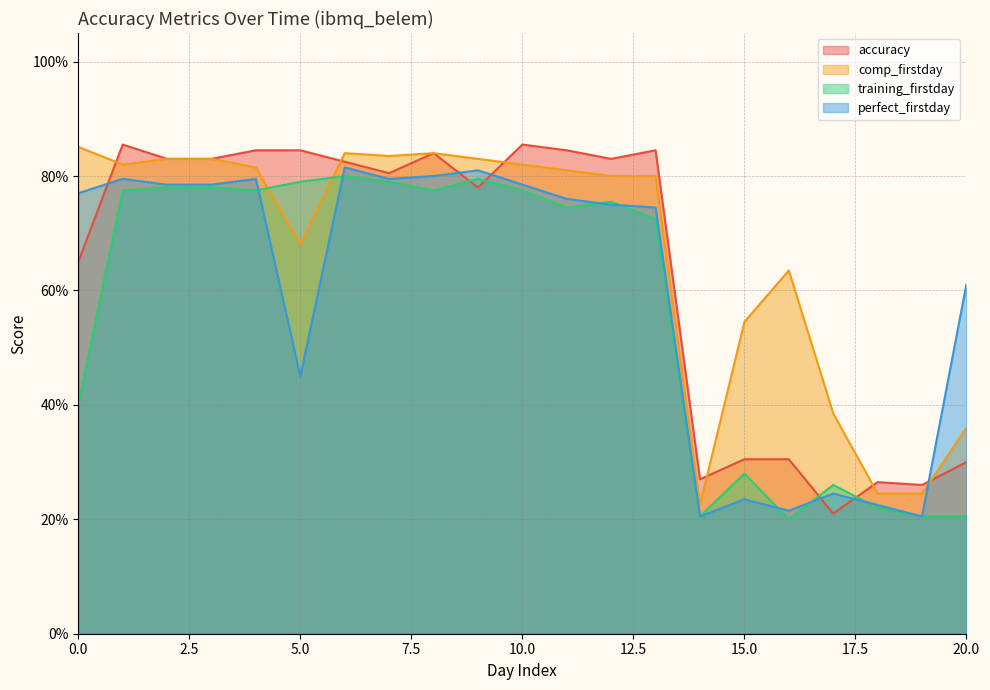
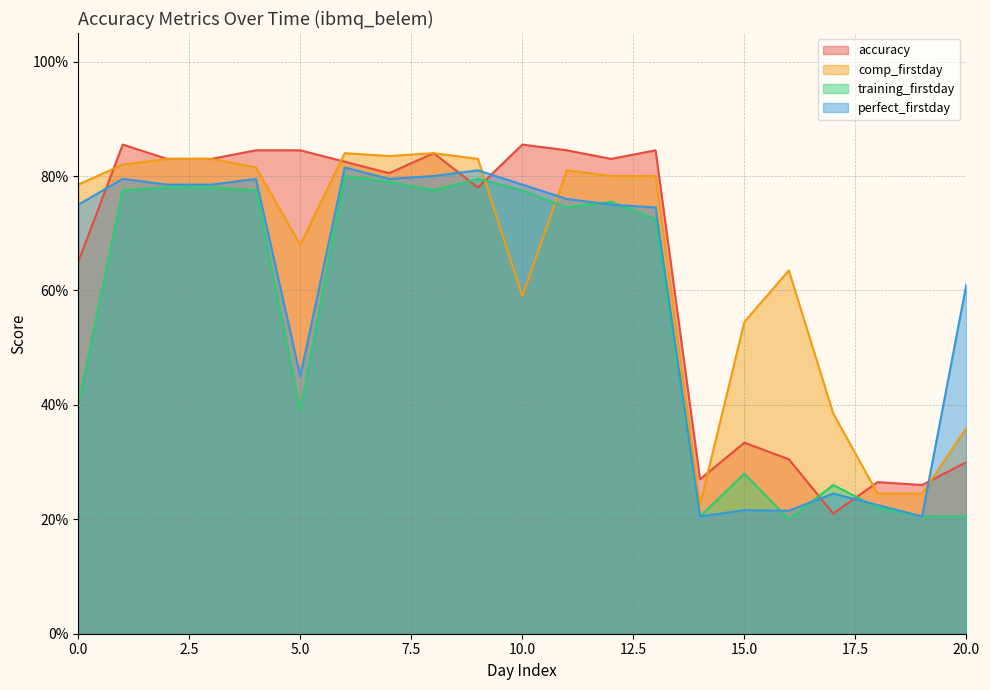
comp_firstday, 0.0: 85% -> 79%
perfect_firstday, 0.0: 77% -> 75%
training_firstday, 5.0: 79% -> 39%
comp_firstday, 10.0: 82% -> 59%
accuracy, 15.0: 31% -> 33%
perfect_firstday, 15.0: 24% -> 22%
